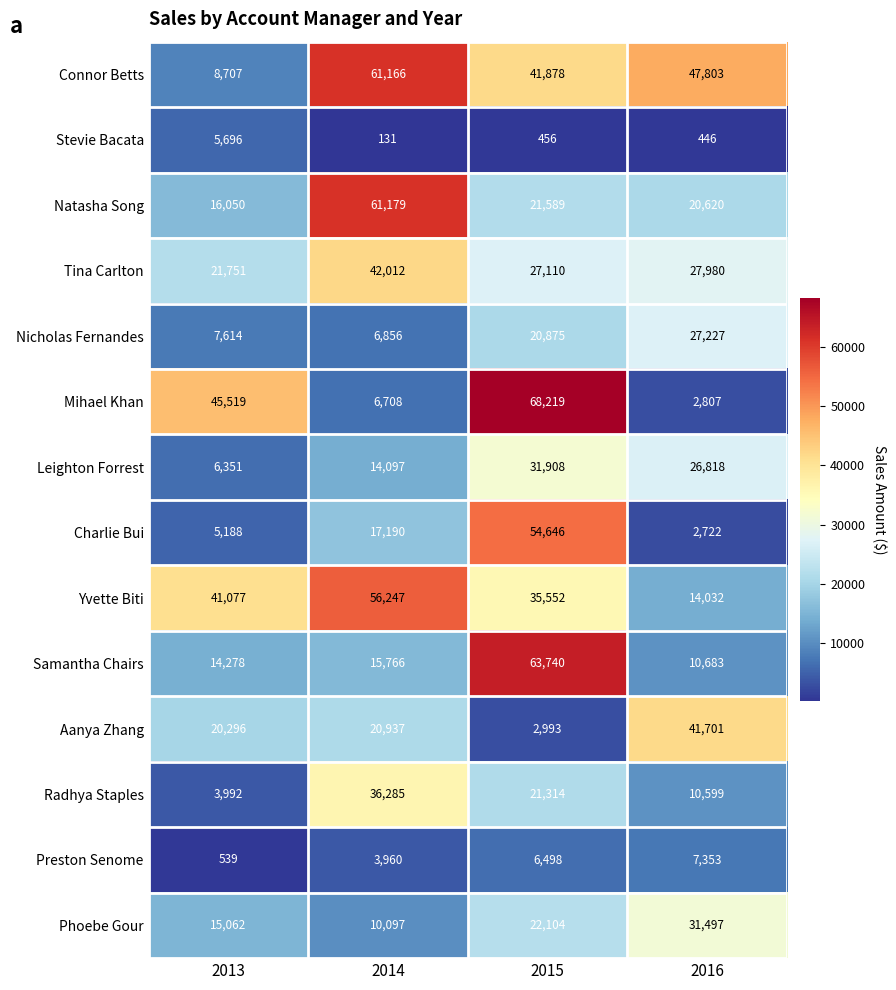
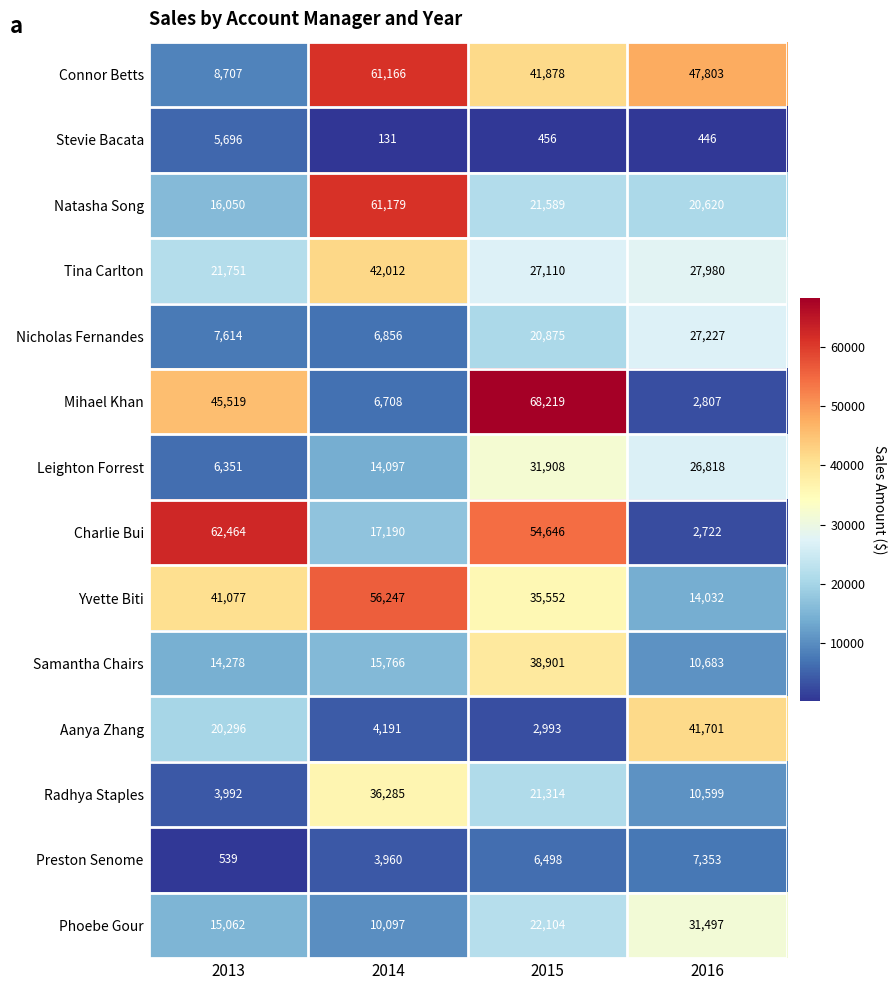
Charlie Bui, 2013: 5,188 -> 62,464
Samantha Chairs, 2015: 63,740 -> 38,901
Aanya Zhang, 2014: 20,937 -> 4,191
